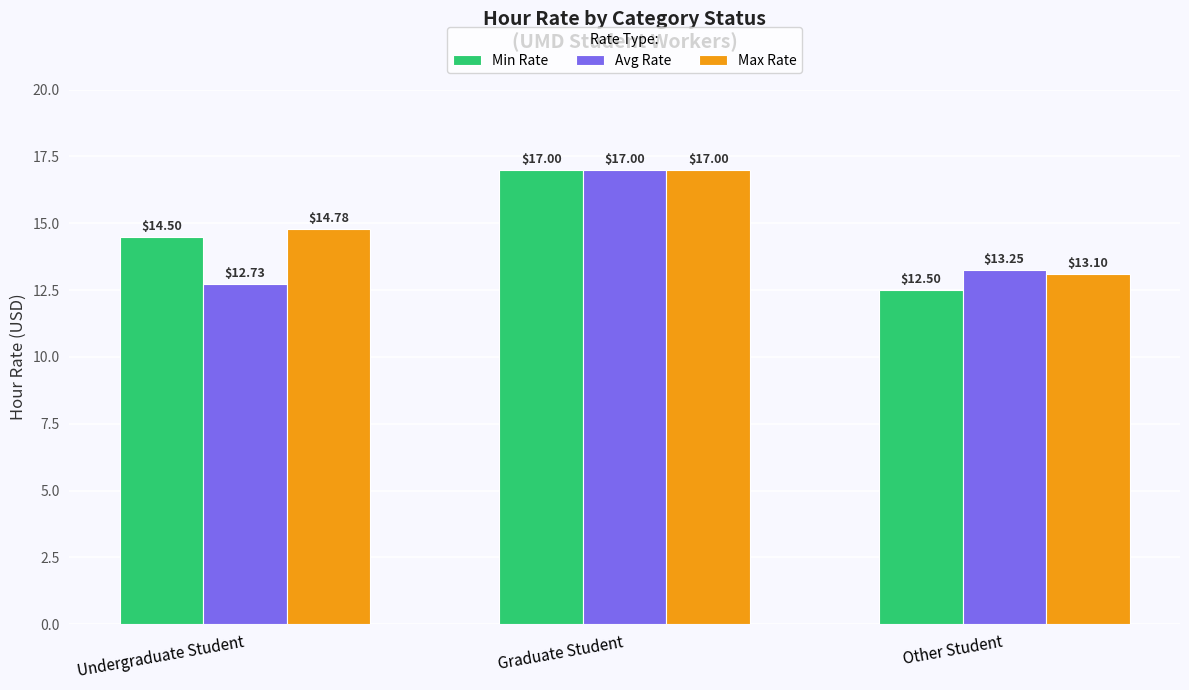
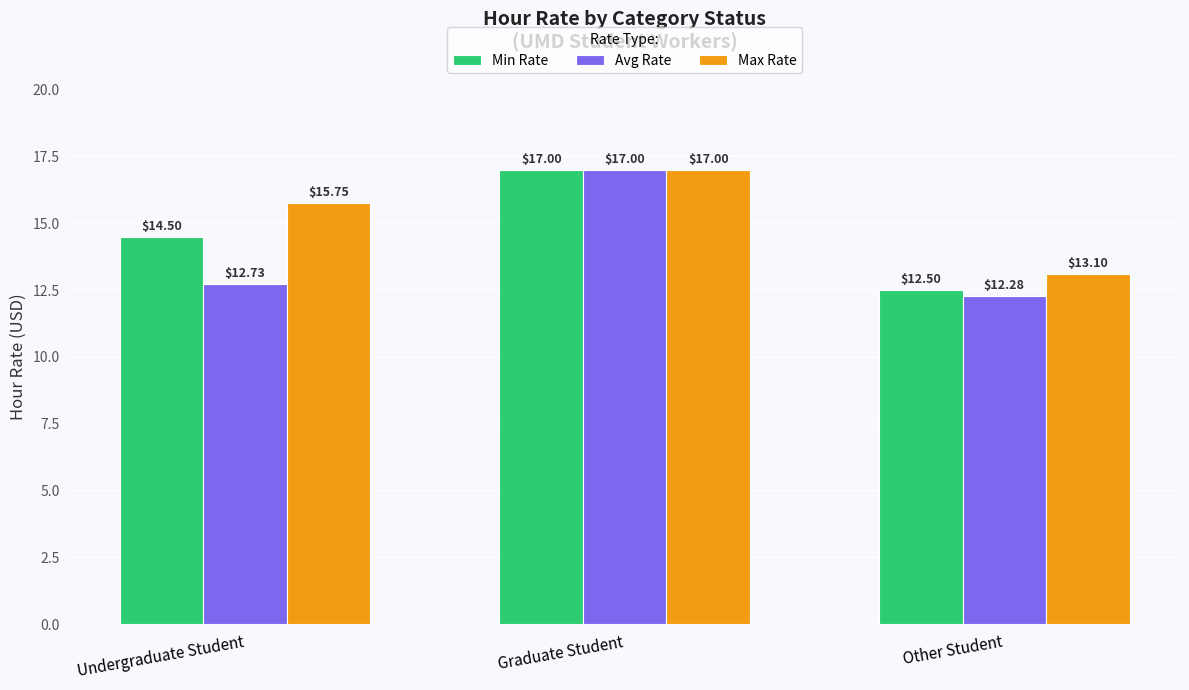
Max Rate, Undergraduate Student: $14.78 -> $15.75
Avg Rate, Other Student: $13.25 -> $12.28
